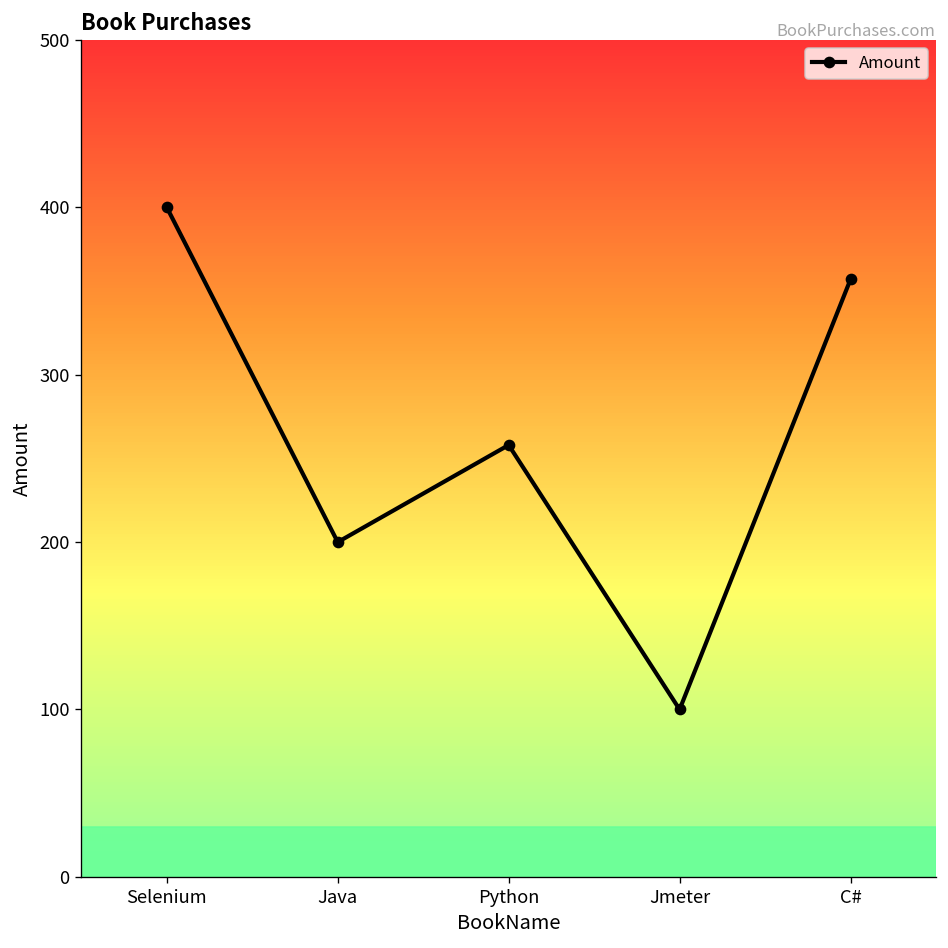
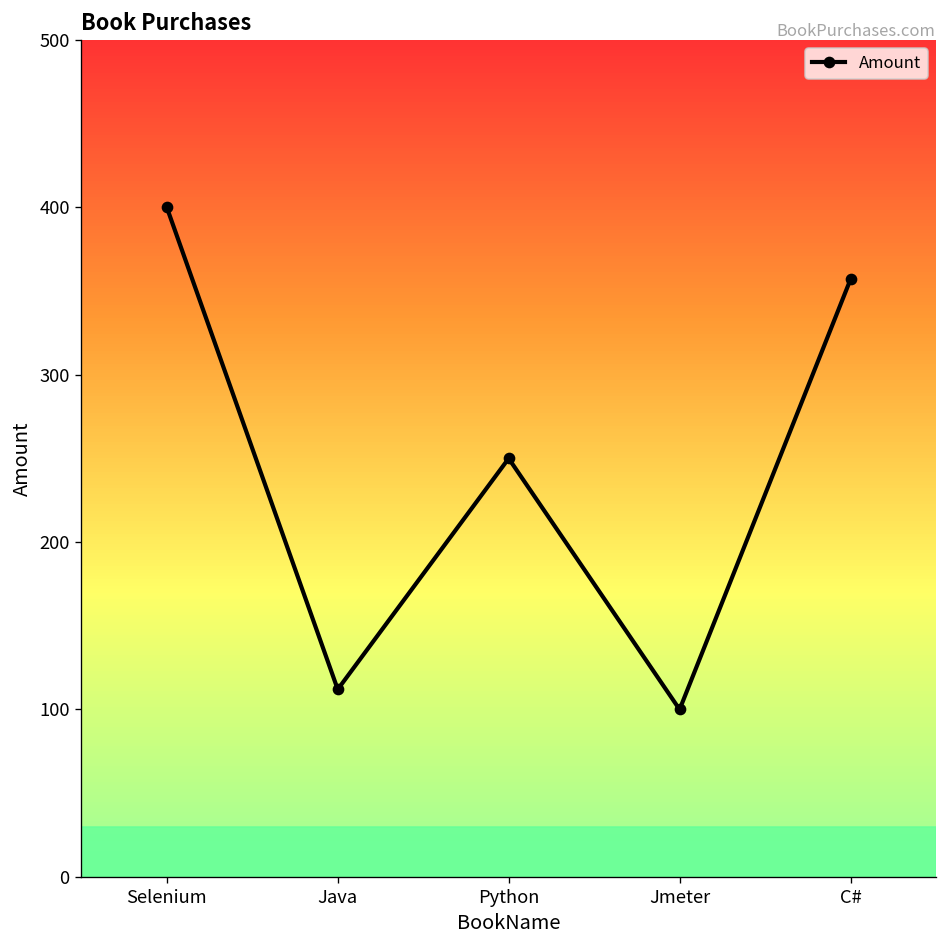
Java: 200 -> 112
Python: 258 -> 250
